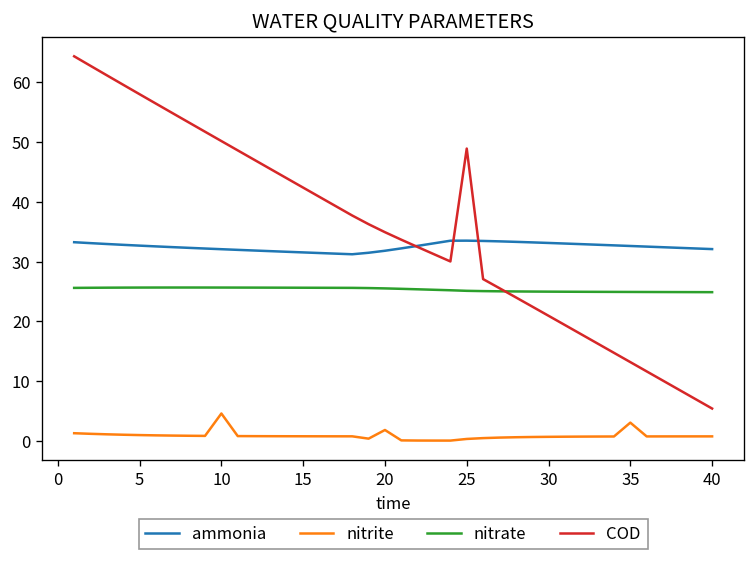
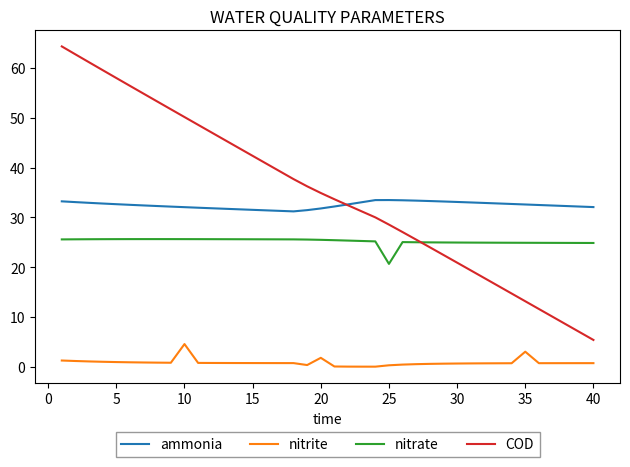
nitrate, 25: 25 -> 21
COD, 25: 49 -> 29
